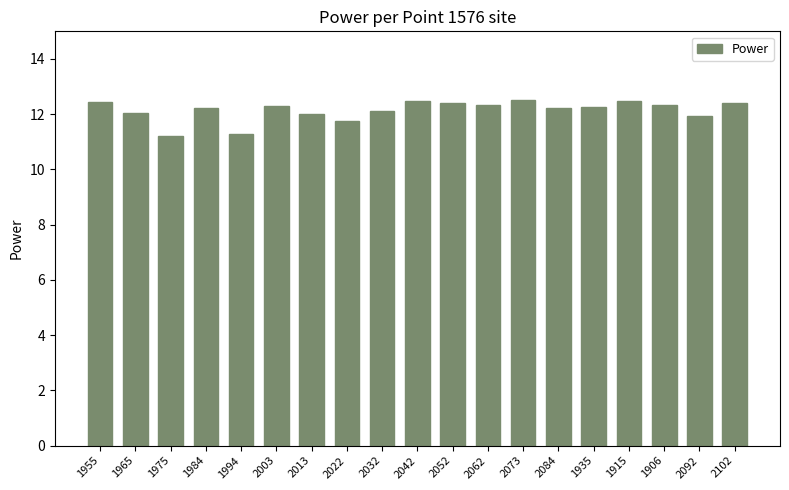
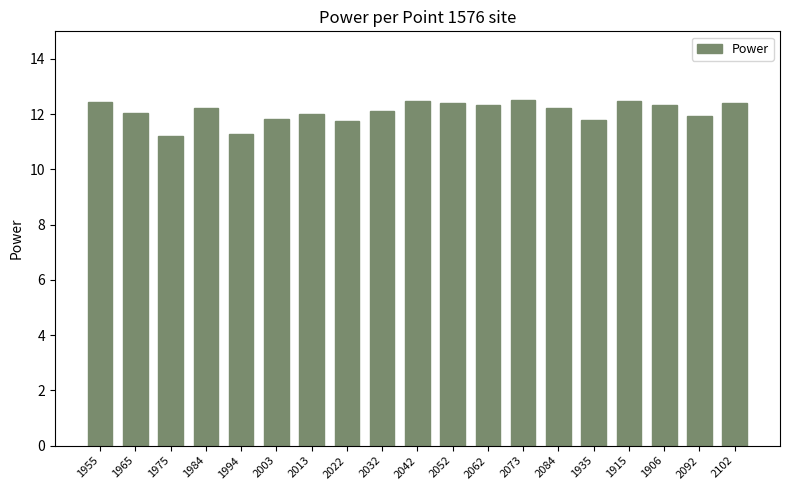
2003: 12.3 -> 11.8
1935: 12.3 -> 11.8
